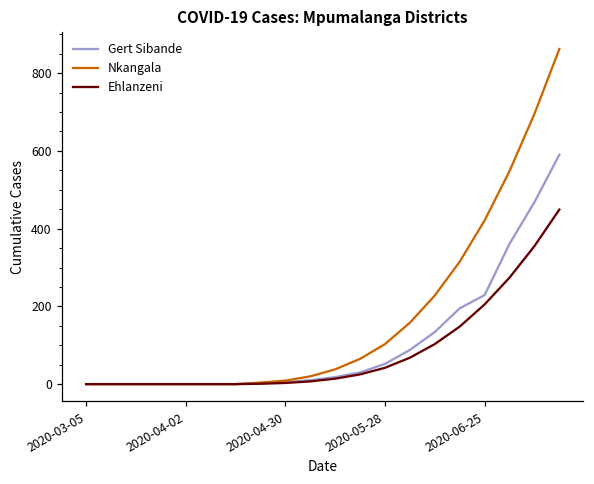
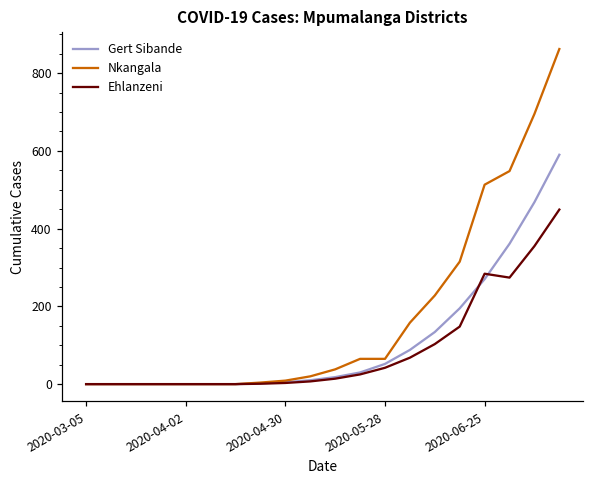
Nkangala, 2020-05-28: 100 -> 70
Gert Sibande, 2020-06-25: 230 -> 270
Nkangala, 2020-06-25: 420 -> 510
Ehlanzeni, 2020-06-25: 210 -> 280
